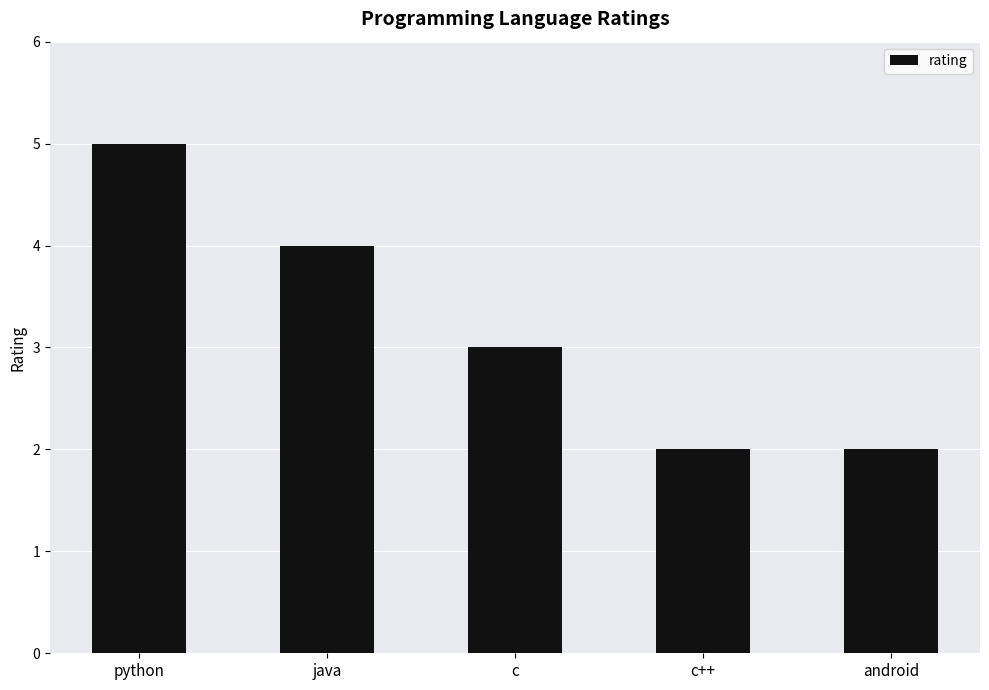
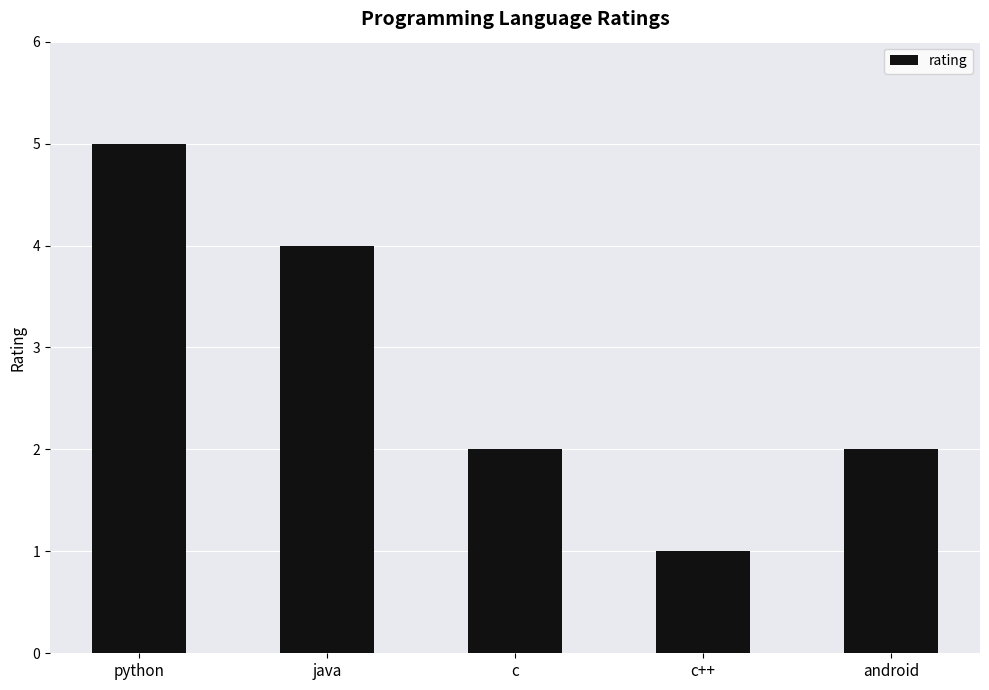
c: 3 -> 2
c++: 2 -> 1
